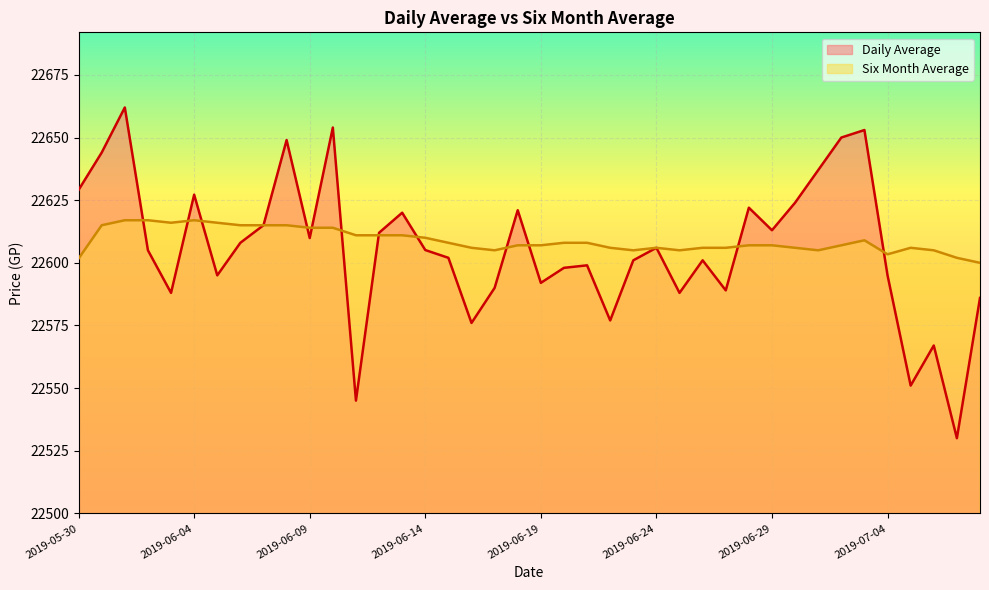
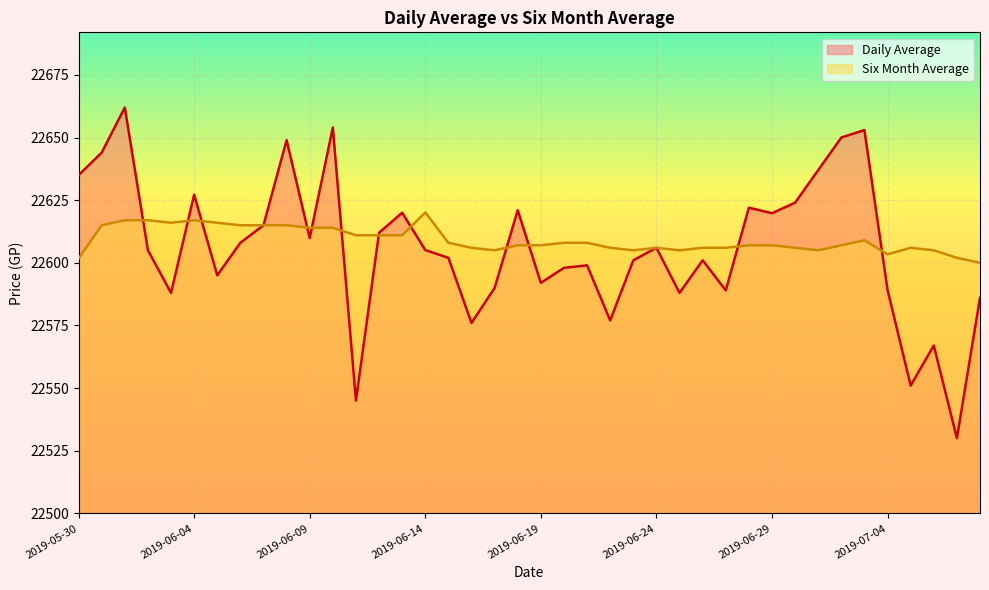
Daily Average, 2019-05-30: 22629 -> 22635
Six Month Average, 2019-06-14: 22610 -> 22620
Daily Average, 2019-06-29: 22613 -> 22620
Daily Average, 2019-07-04: 22595 -> 22589
